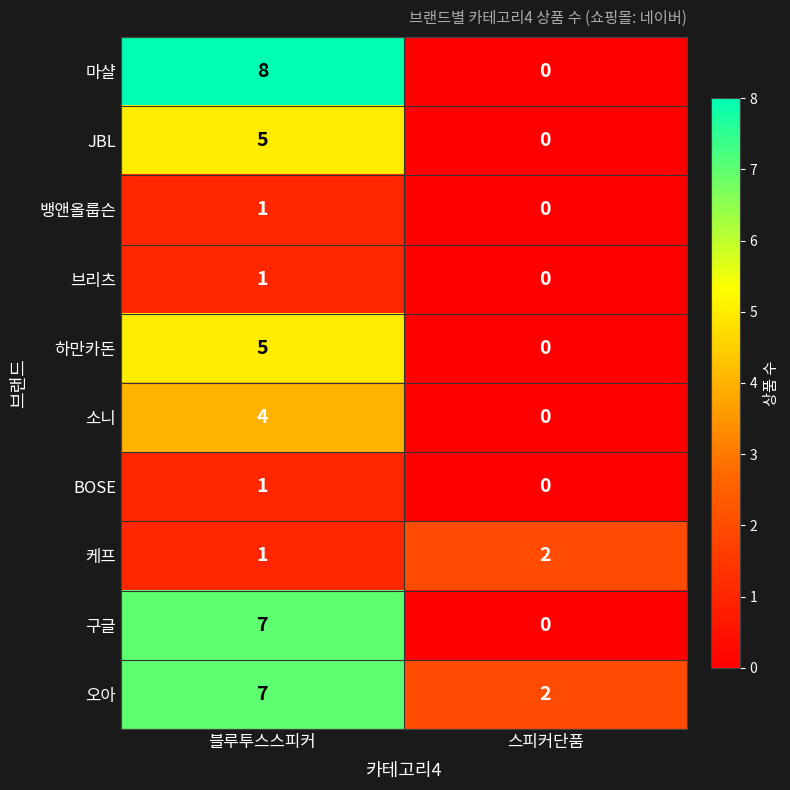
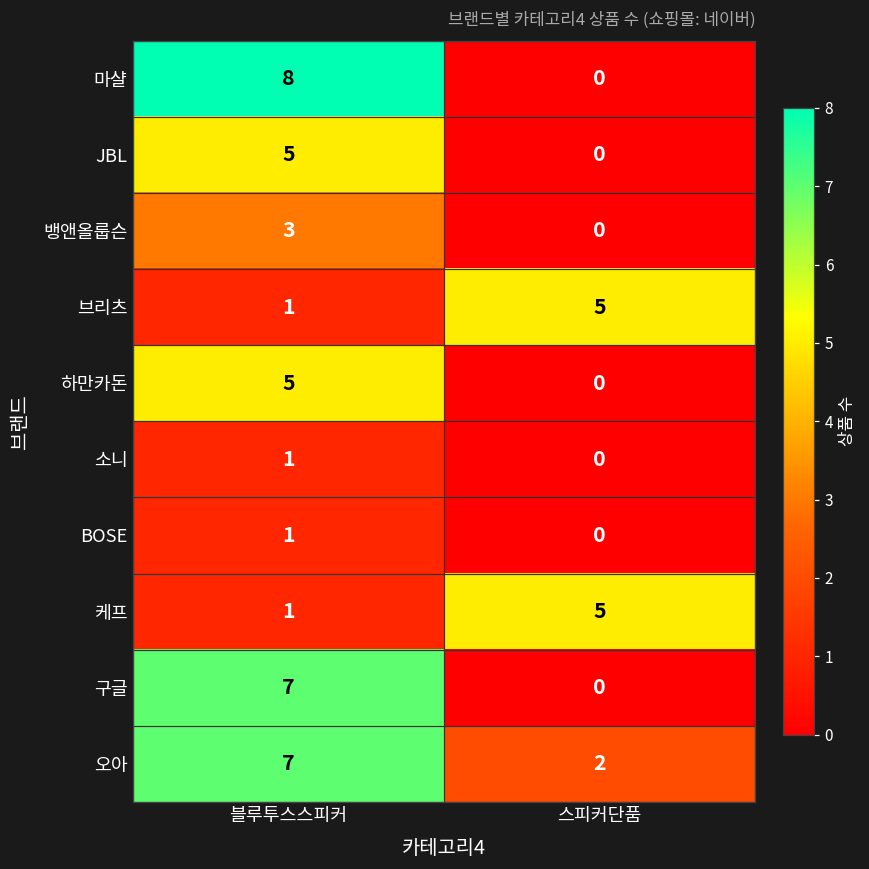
뱅앤올룹슨, 블루투스스피커: 1 -> 3
브리츠, 스피커단품: 0 -> 5
소니, 블루투스스피커: 4 -> 1
케프, 스피커단품: 2 -> 5
